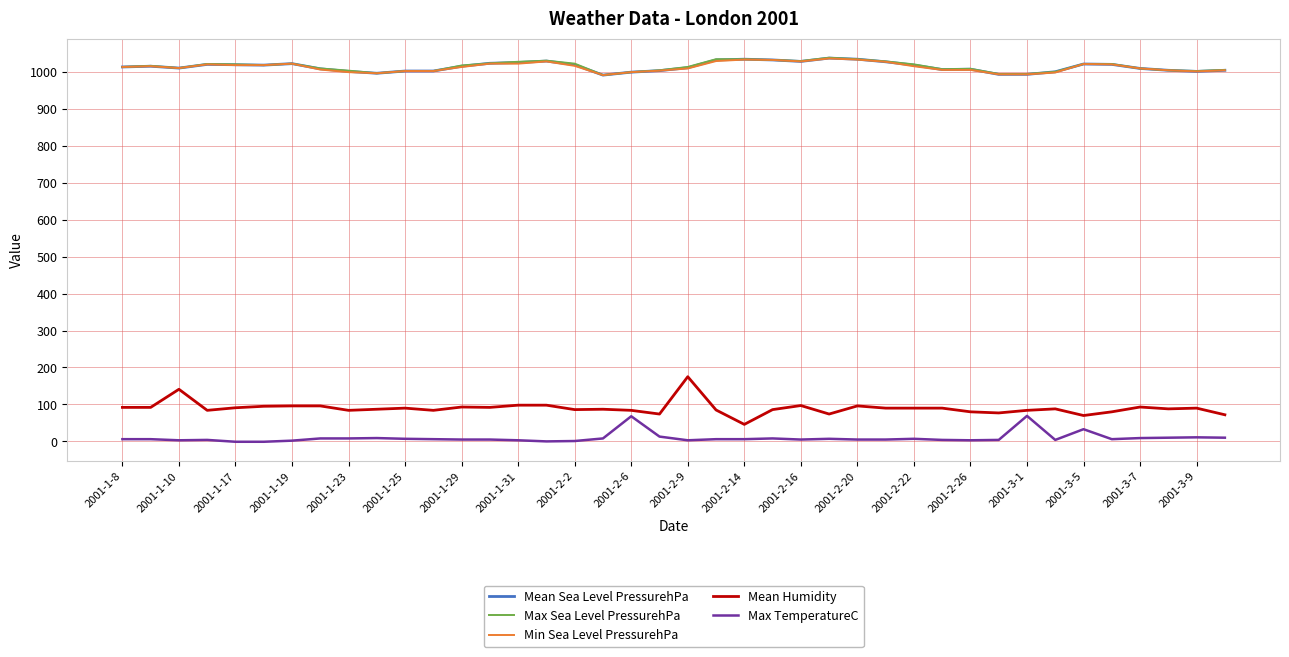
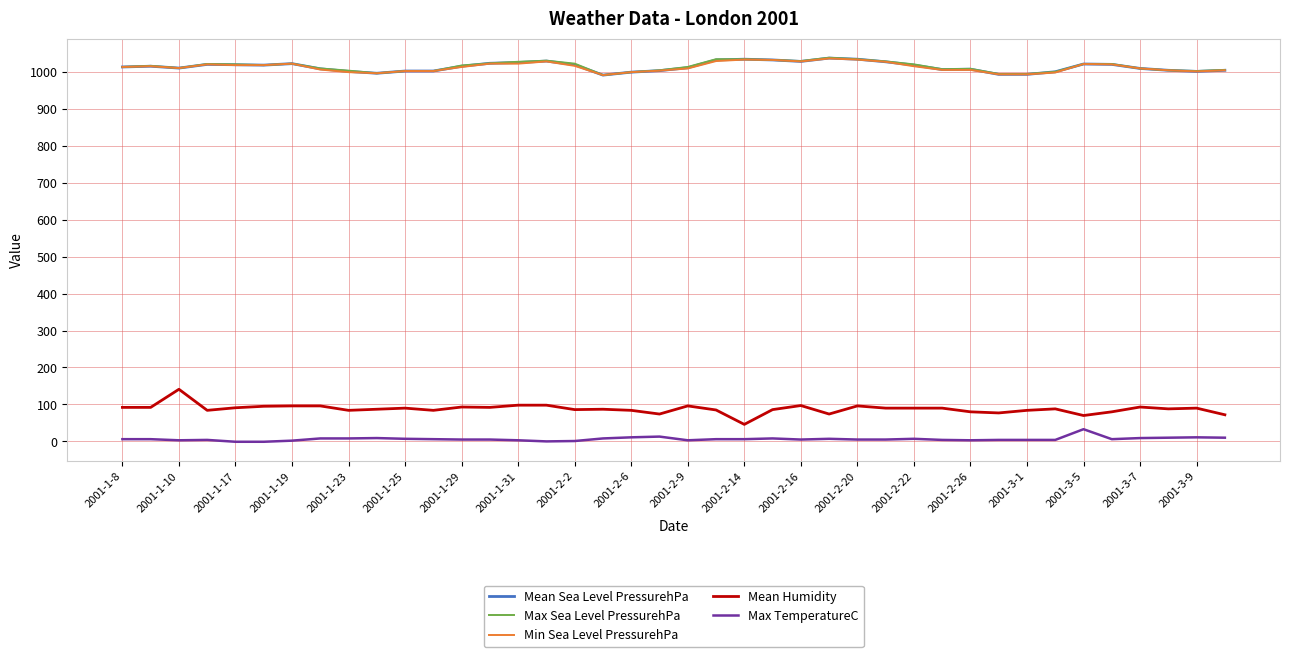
Max TemperatureC, 2001-2-6: 70 -> 10
Mean Humidity, 2001-2-9: 180 -> 100
Max TemperatureC, 2001-3-1: 70 -> 0
